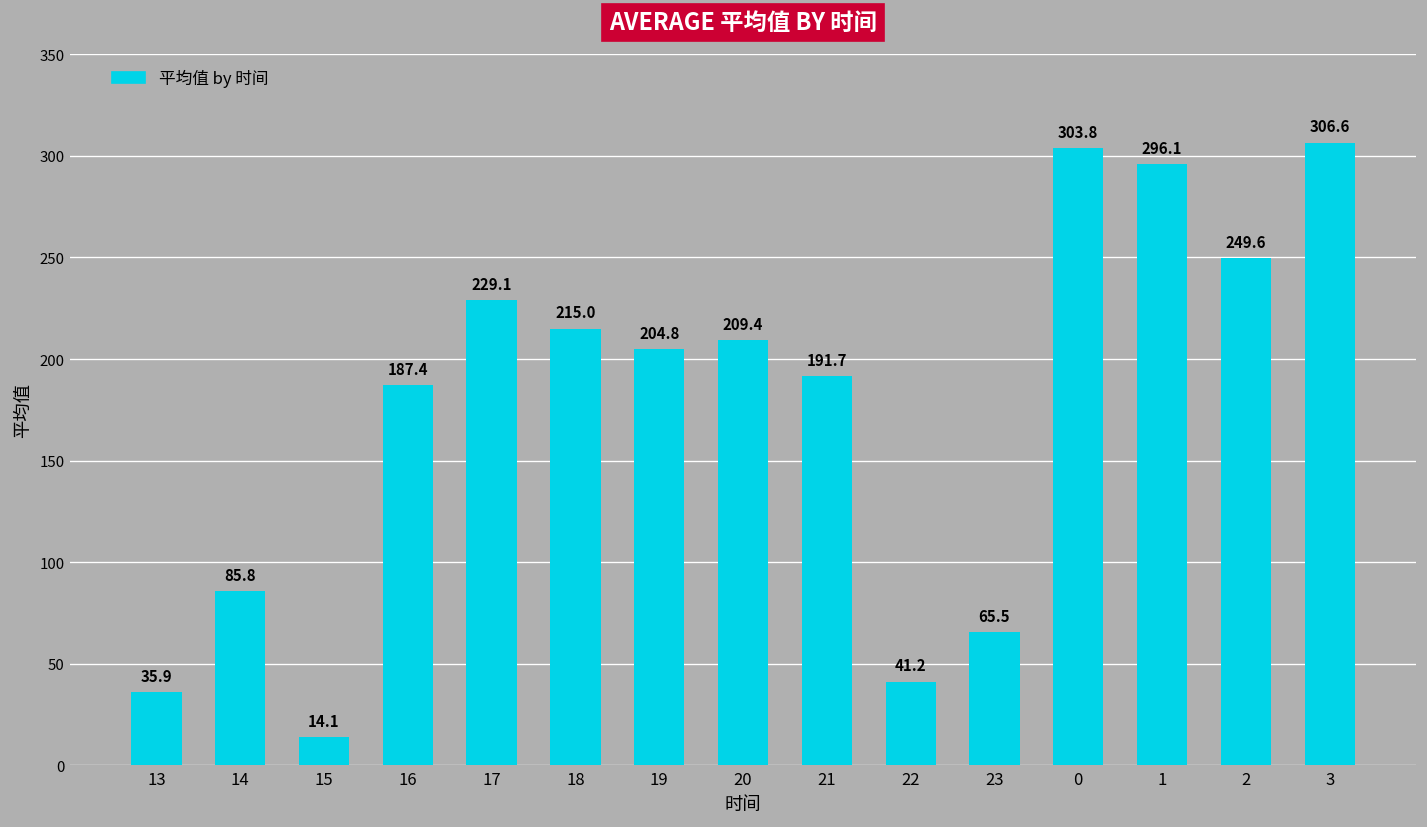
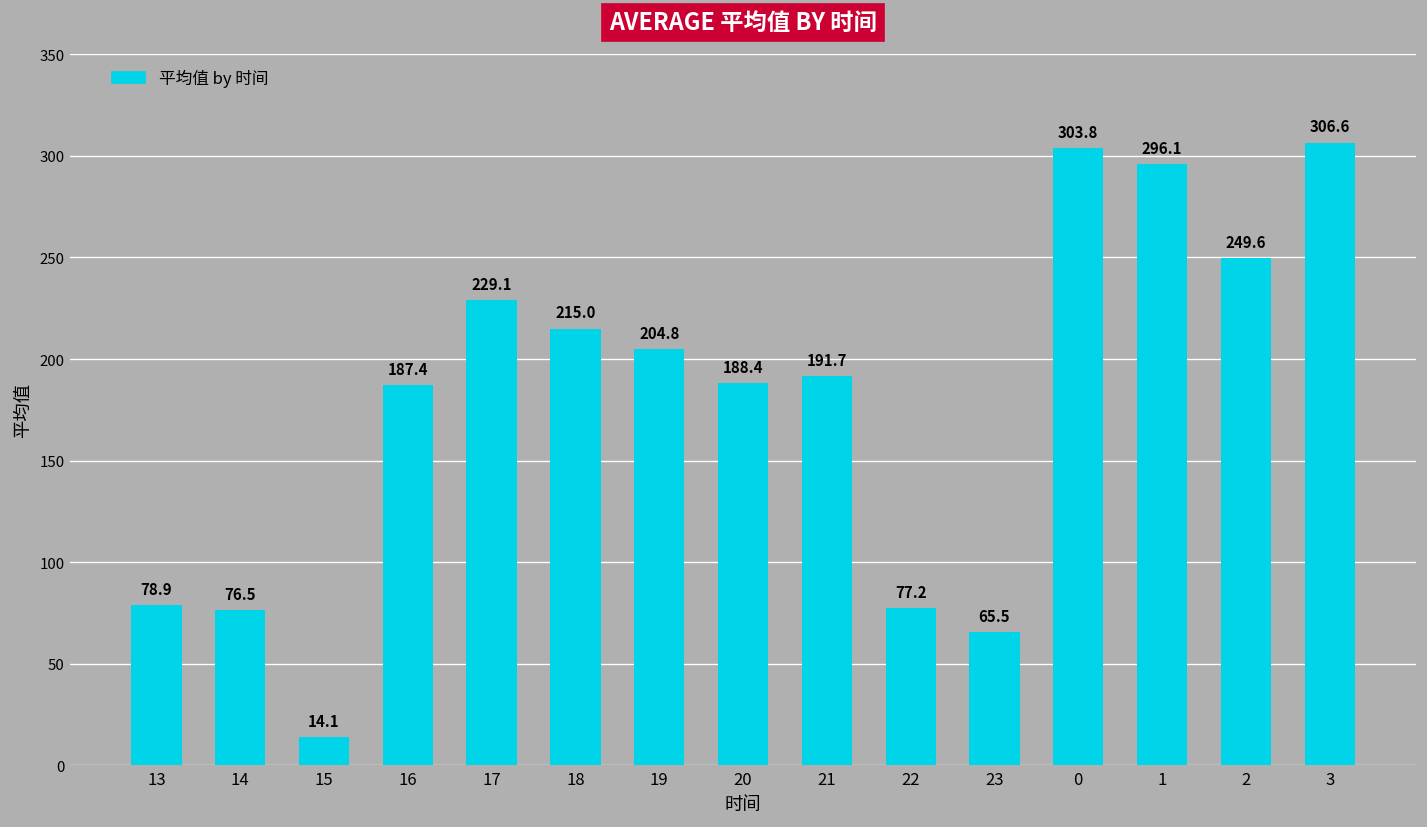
13: 35.9 -> 78.9
14: 85.8 -> 76.5
20: 209.4 -> 188.4
22: 41.2 -> 77.2
